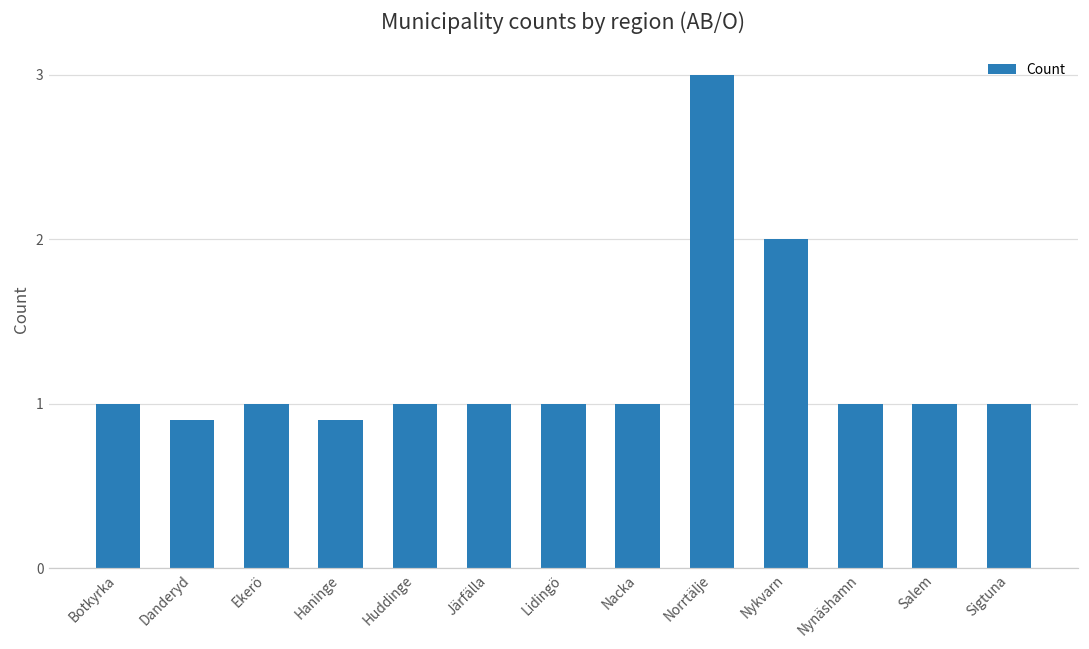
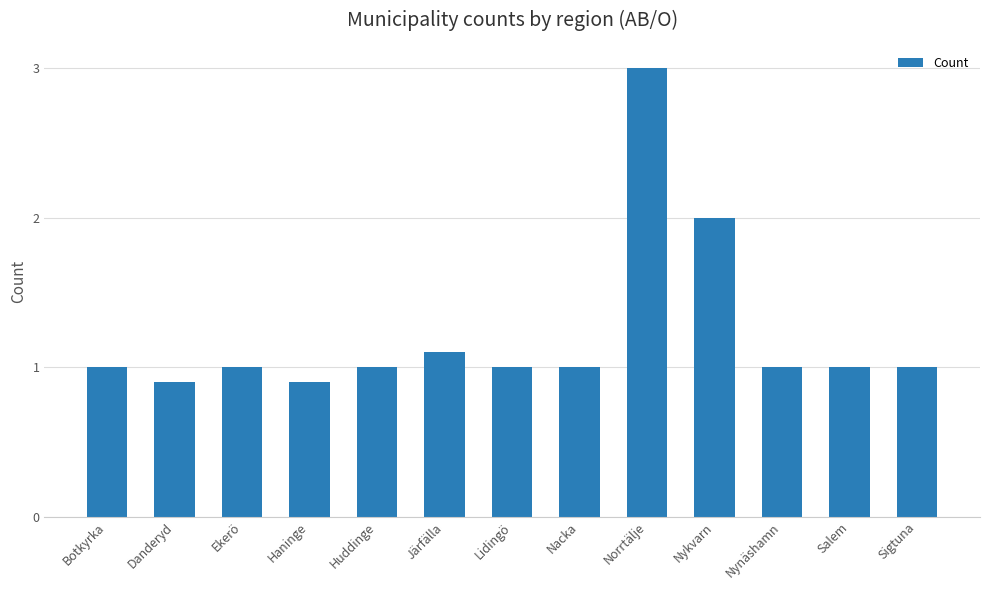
Järfälla: 1.0 -> 1.1
